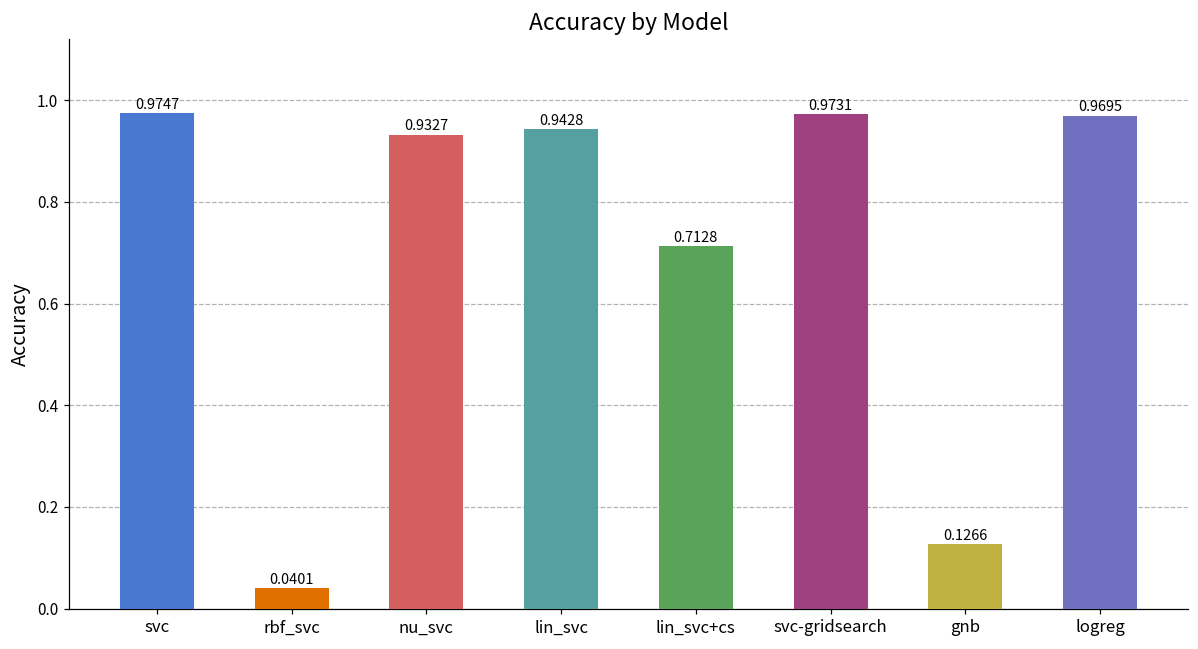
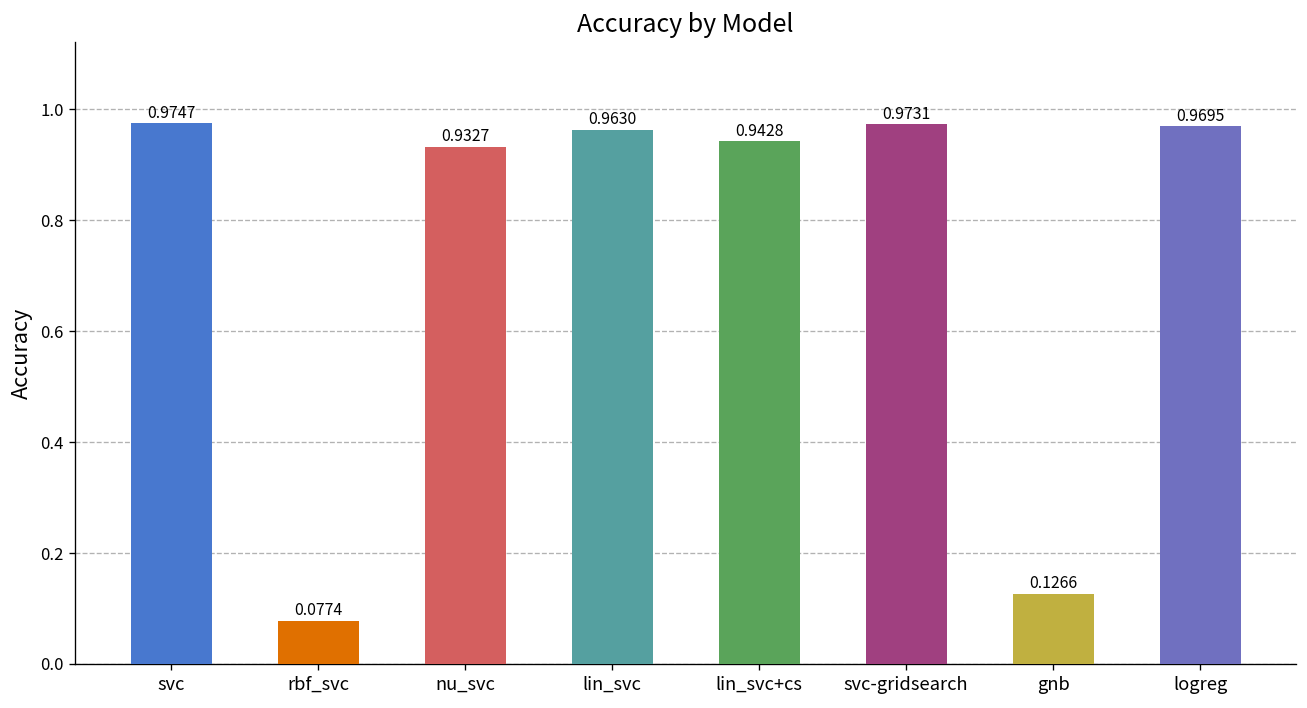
rbf_svc: 0.0401 -> 0.0774
lin_svc: 0.9428 -> 0.9630
lin_svc+cs: 0.7128 -> 0.9428
